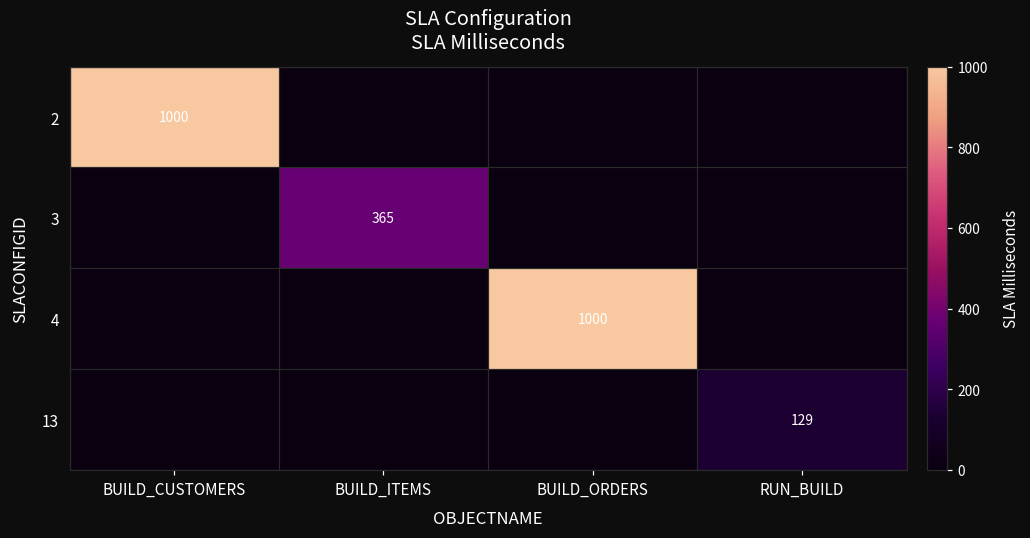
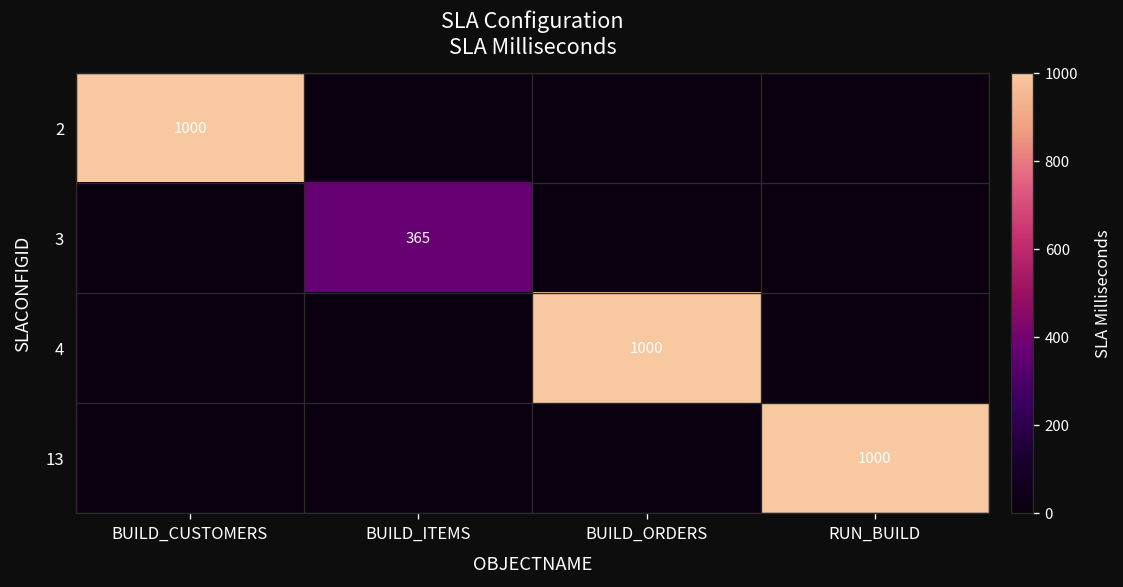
13, RUN_BUILD: 129 -> 1000
